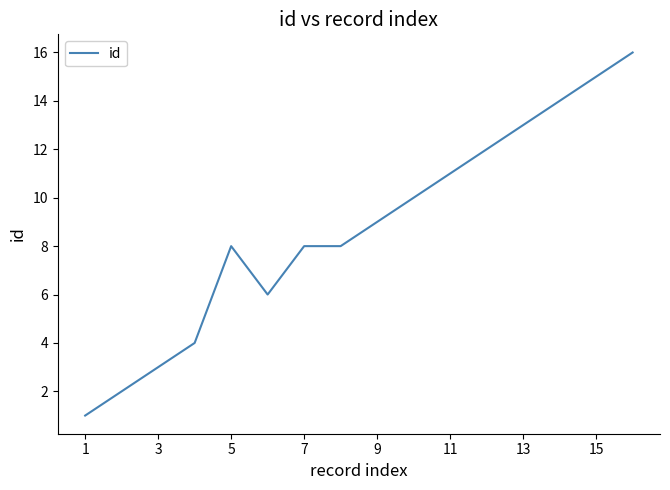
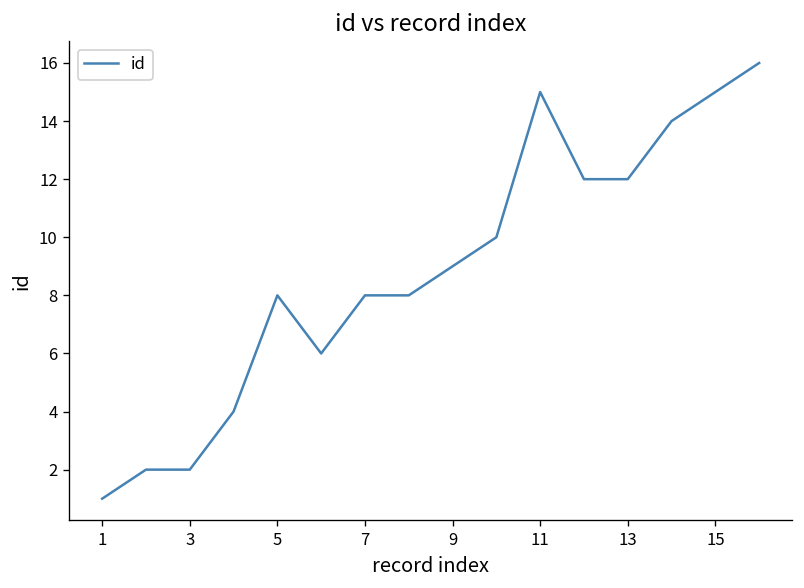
3: 3 -> 2
11: 11 -> 15
13: 13 -> 12
